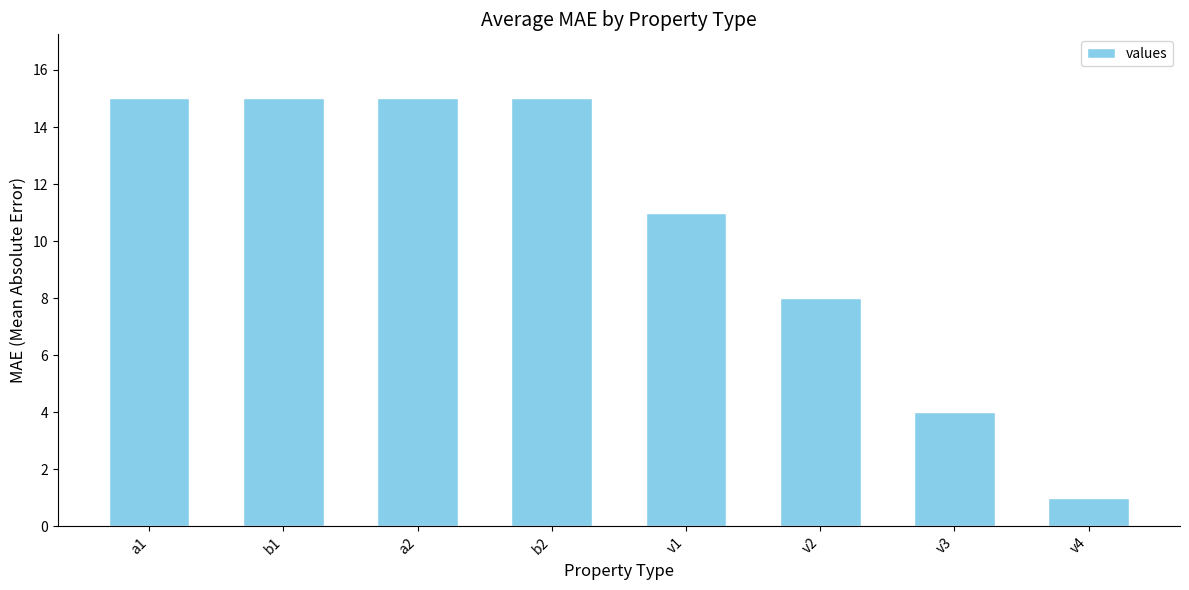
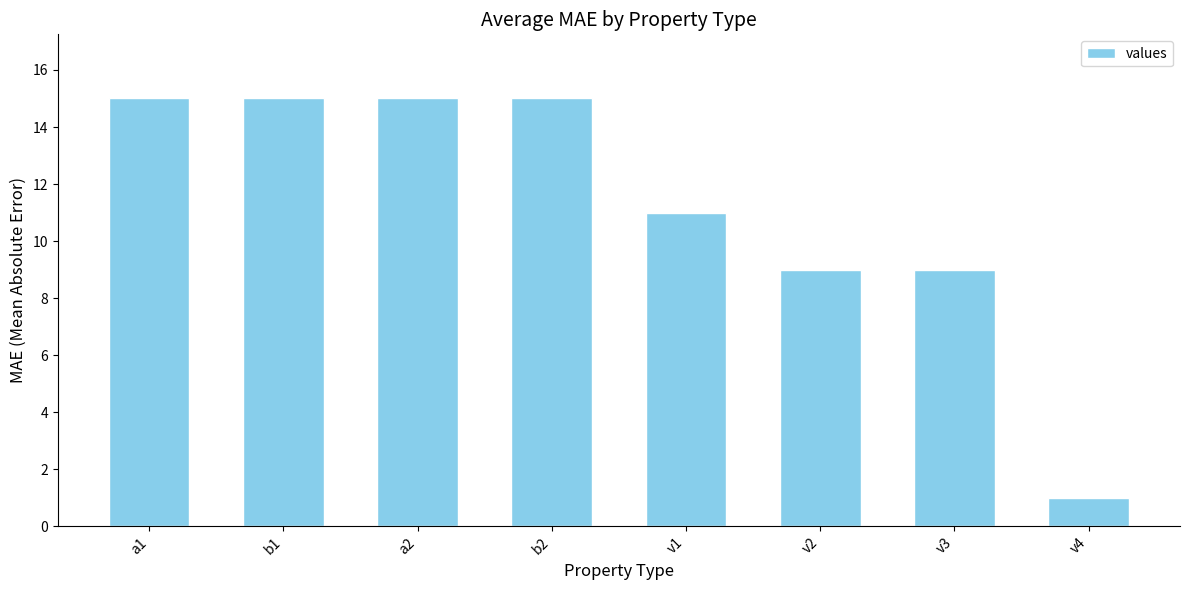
v2: 8 -> 9
v3: 4 -> 9
